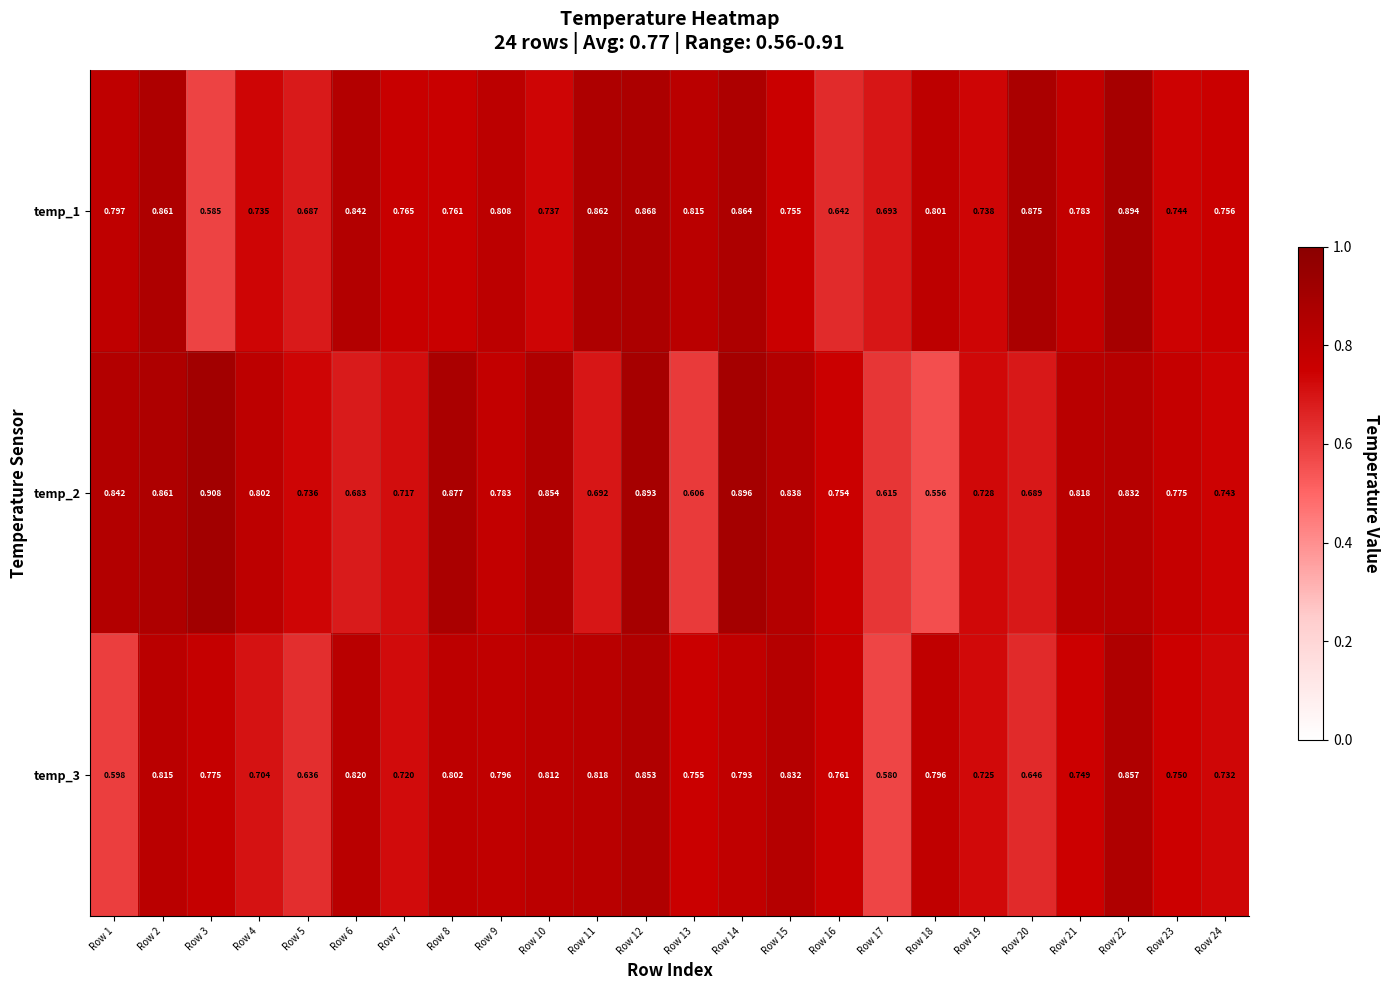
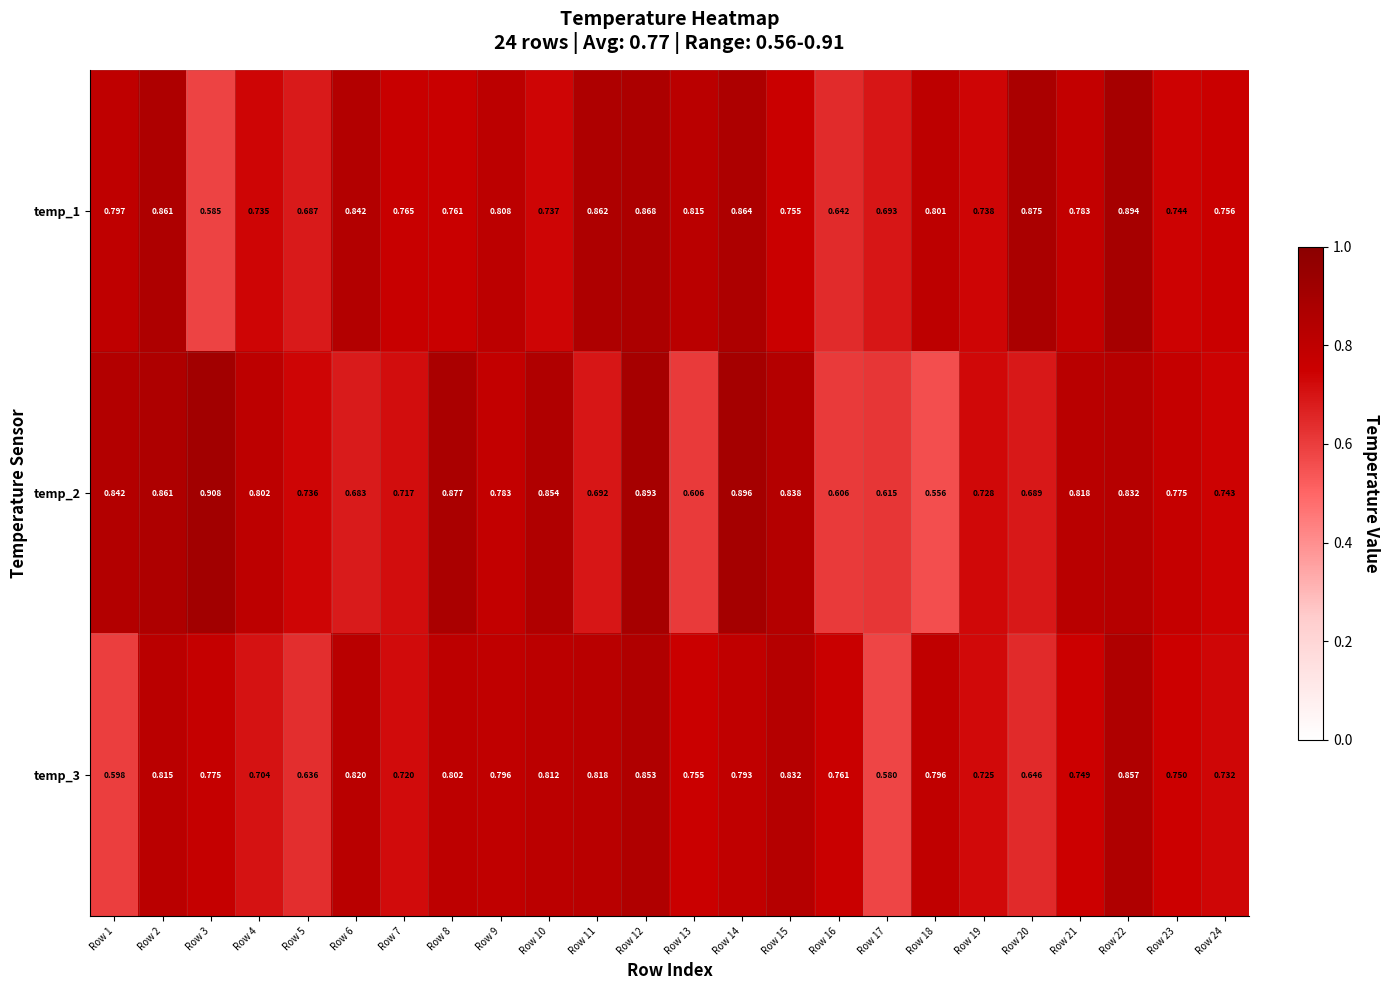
temp_2, Row 16: 0.754 -> 0.606
